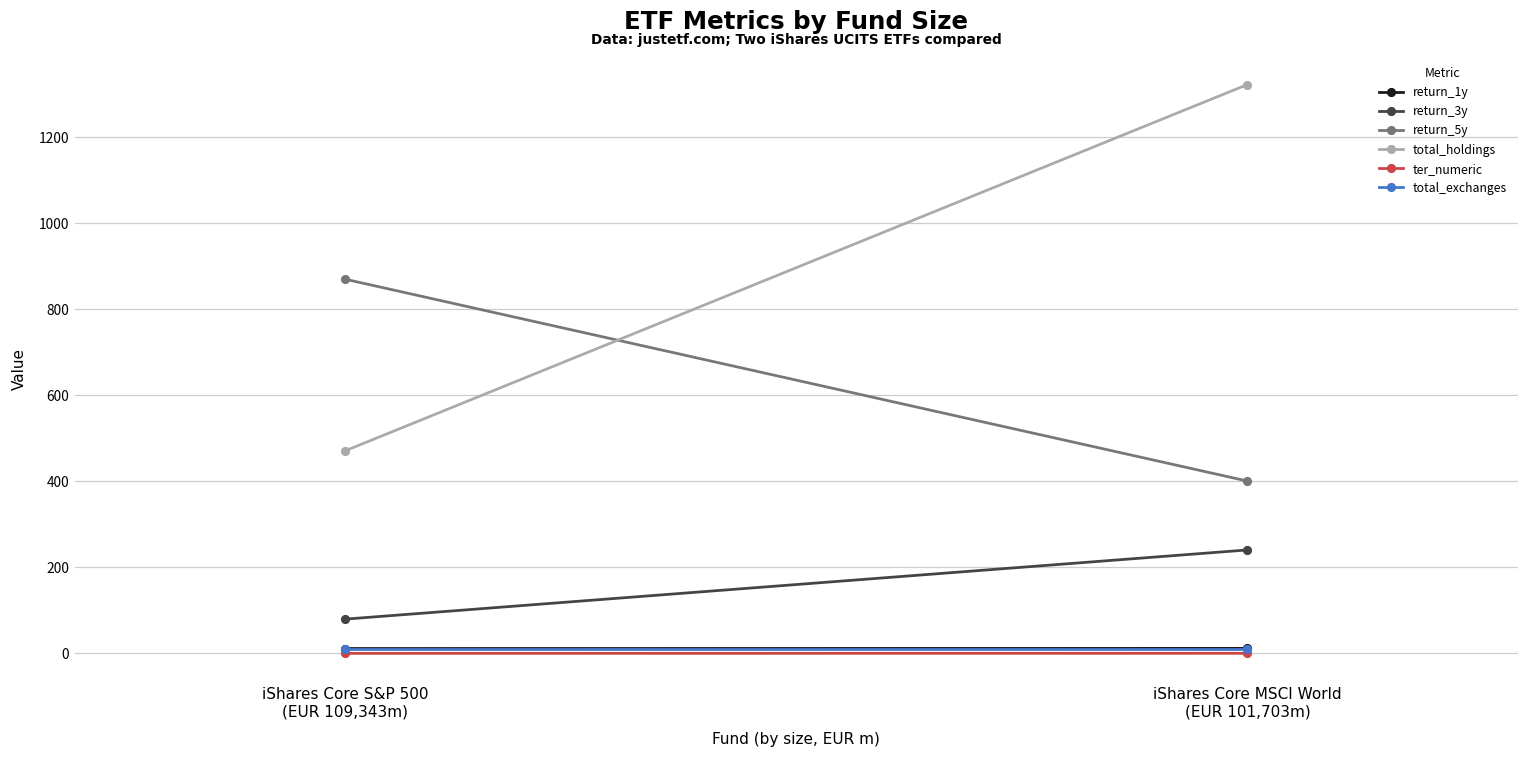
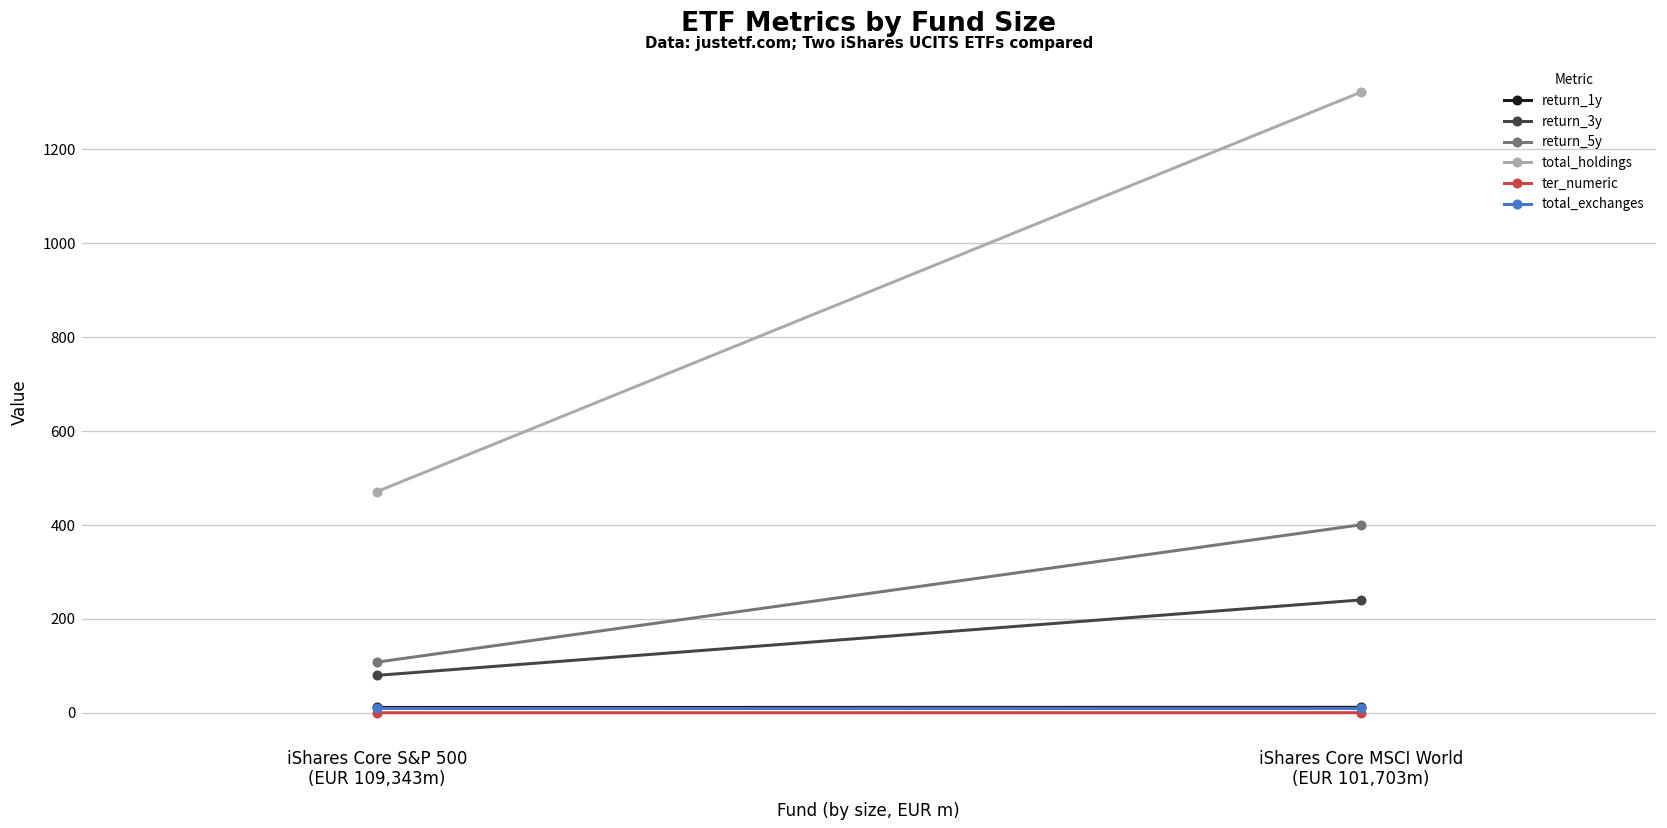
return_5y, iShares Core S&P 500 (EUR 109,343m): 870 -> 110
